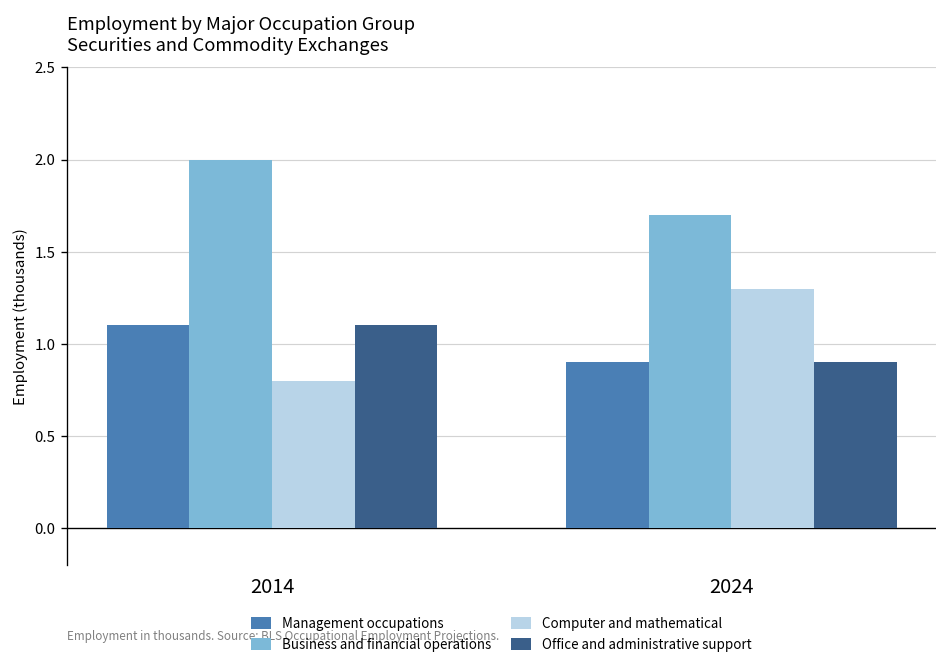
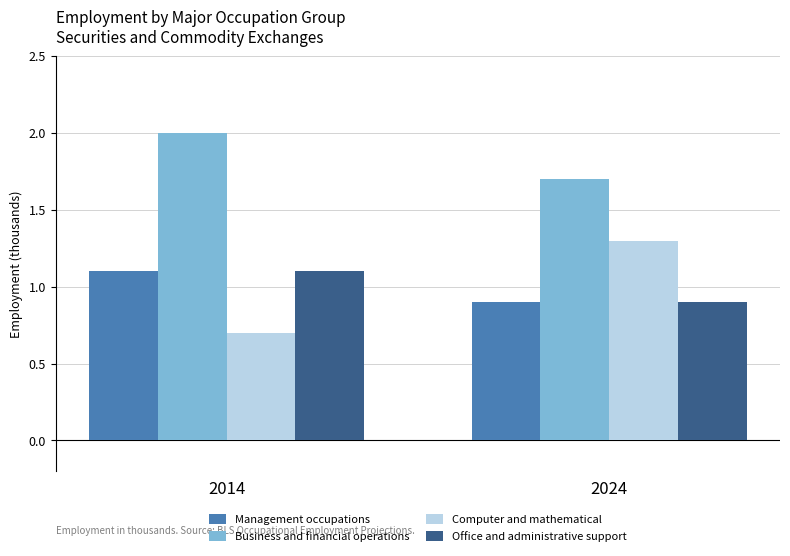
Computer and mathematical, 2014: 0.8 -> 0.7
